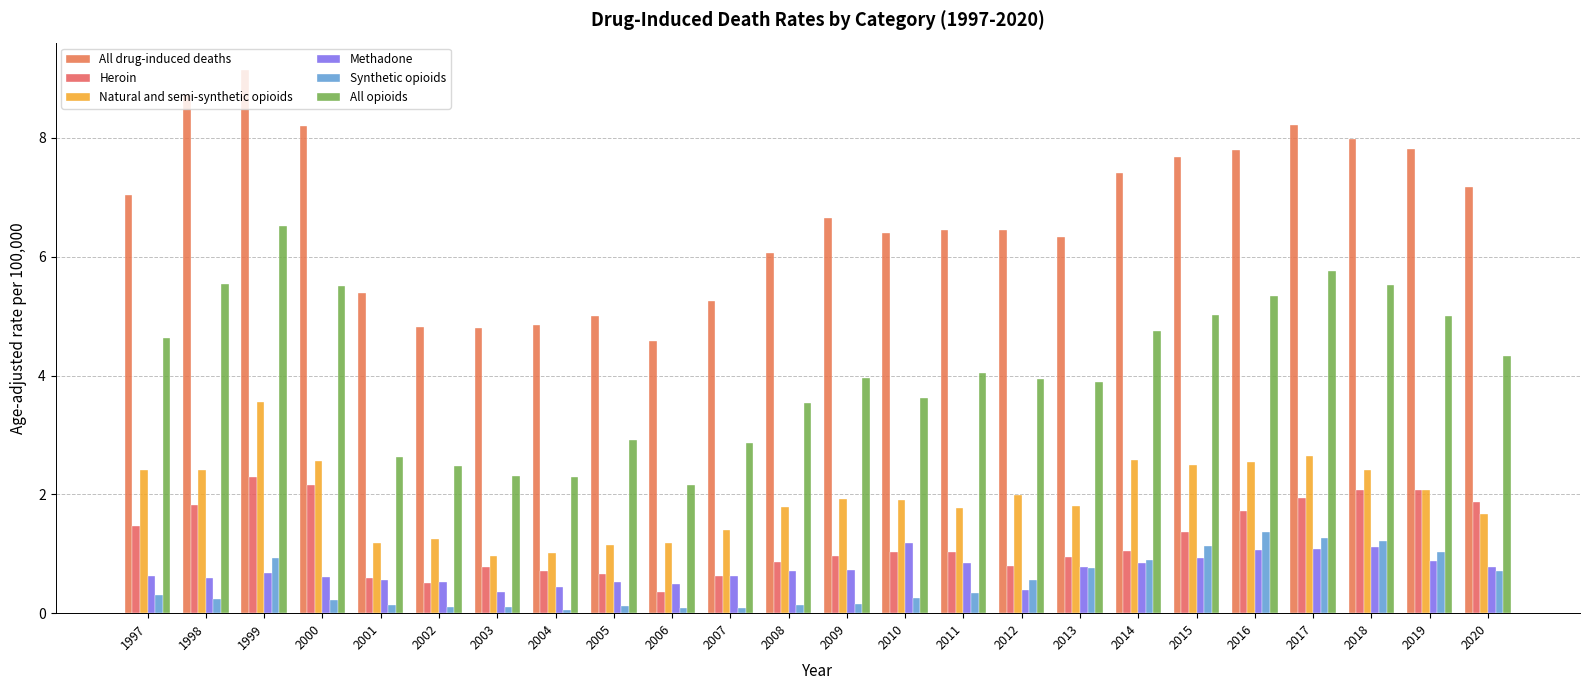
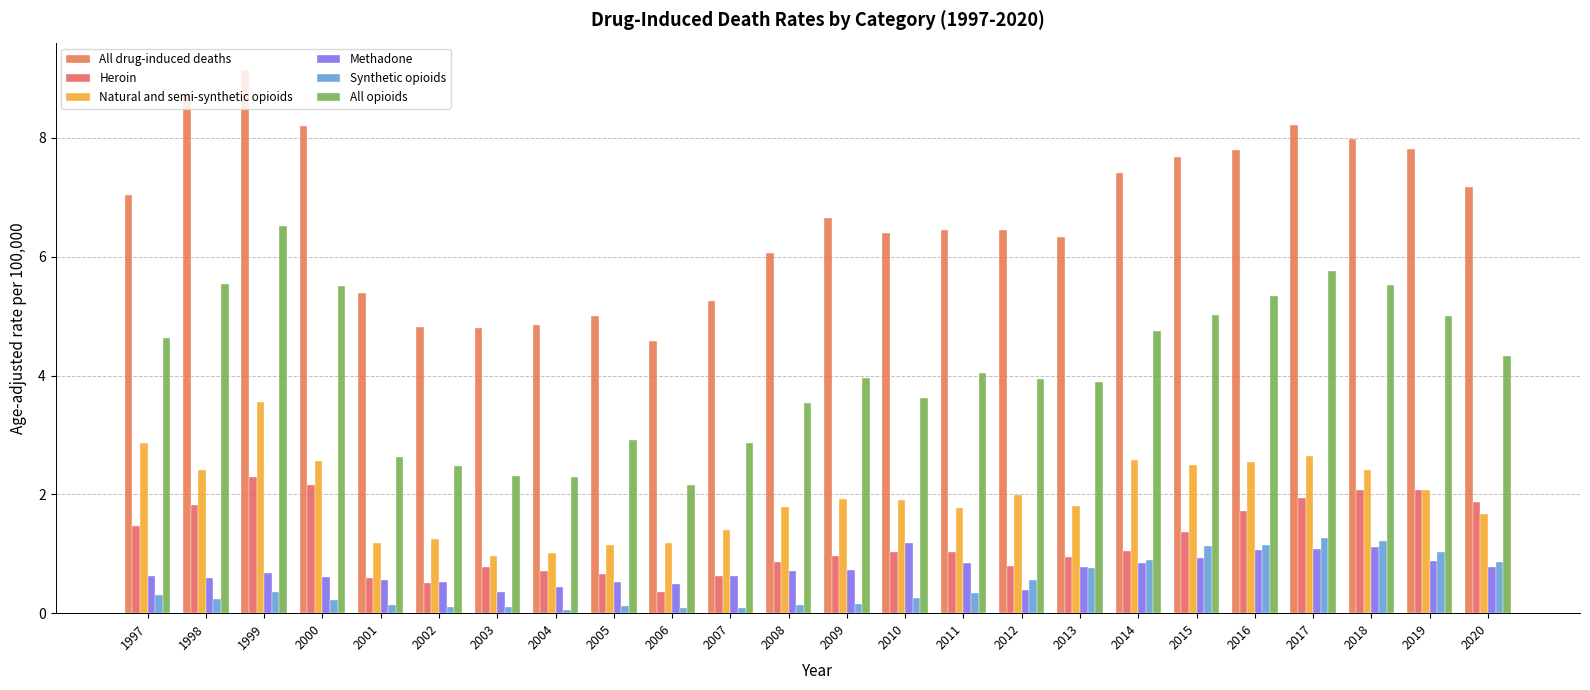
Natural and semi-synthetic opioids, 1997: 2.4 -> 2.9
Synthetic opioids, 1999: 0.9 -> 0.4
Synthetic opioids, 2016: 1.4 -> 1.1
Synthetic opioids, 2020: 0.7 -> 0.9
